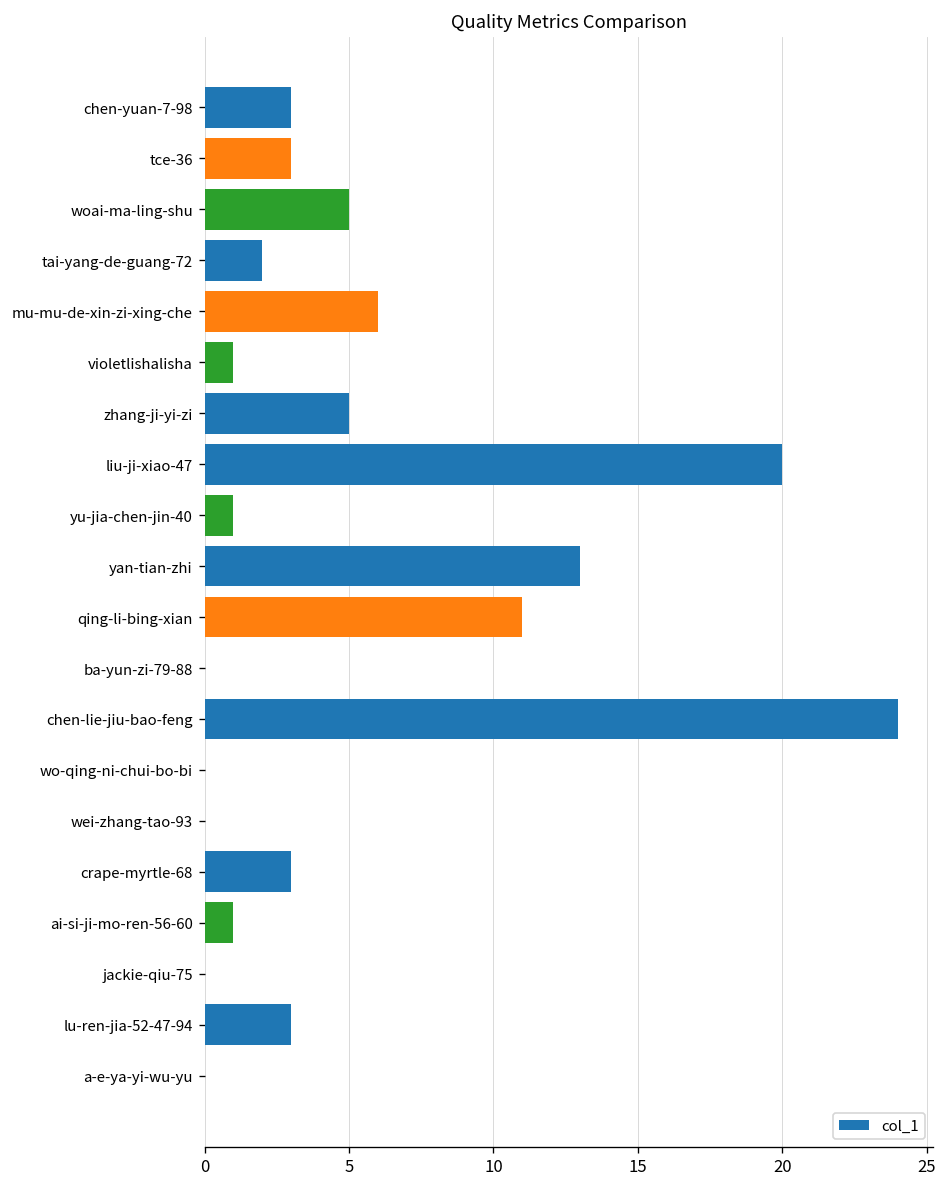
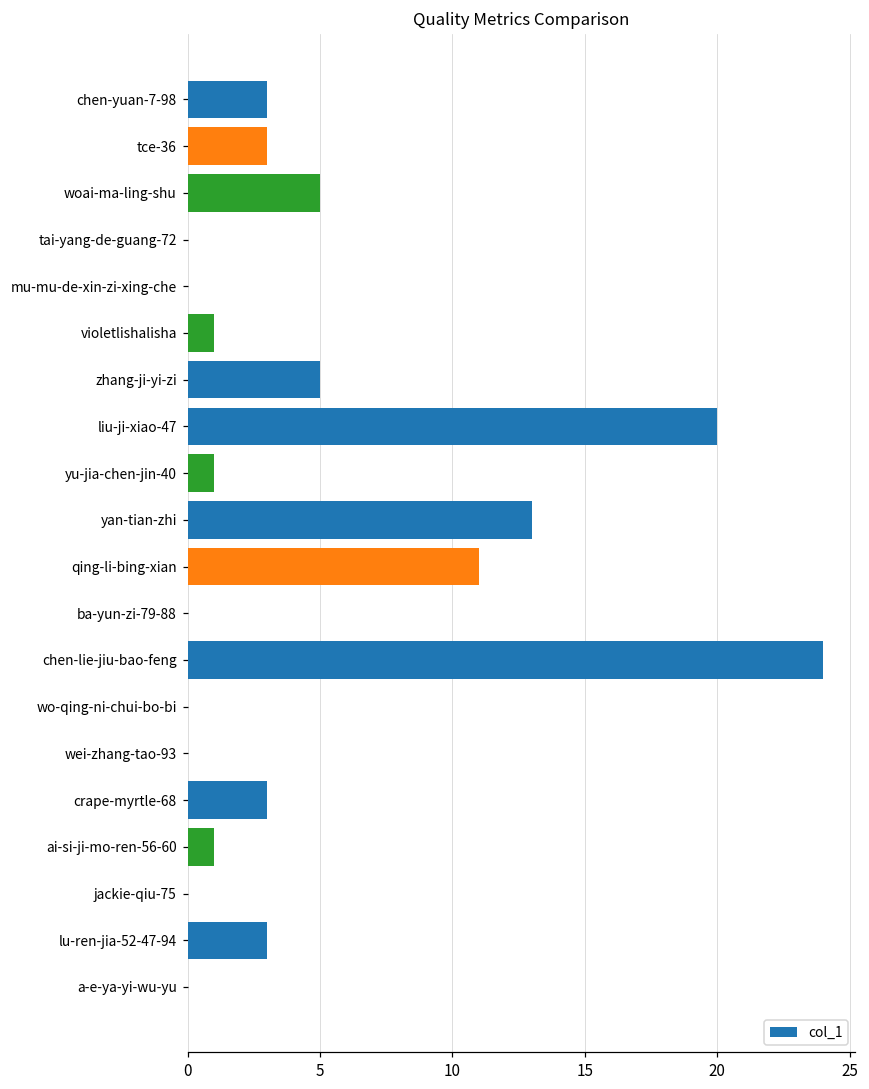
tai-yang-de-guang-72: 2 -> 0
mu-mu-de-xin-zi-xing-che: 6 -> 0
